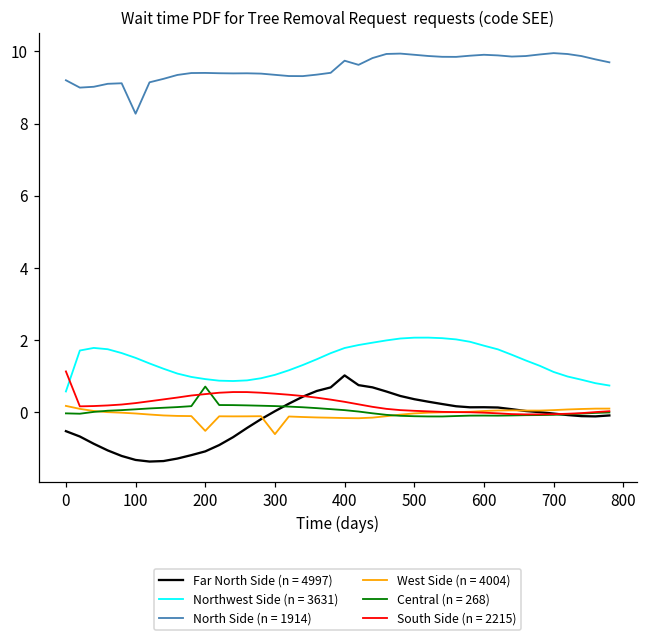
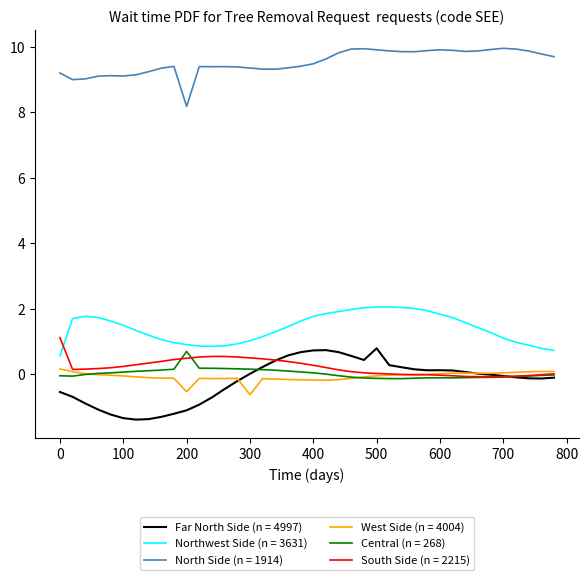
North Side (n = 1914), 100: 8.3 -> 9.1
North Side (n = 1914), 200: 9.4 -> 8.2
Far North Side (n = 4997), 400: 1.0 -> 0.7
North Side (n = 1914), 400: 9.7 -> 9.5
Far North Side (n = 4997), 500: 0.3 -> 0.8
